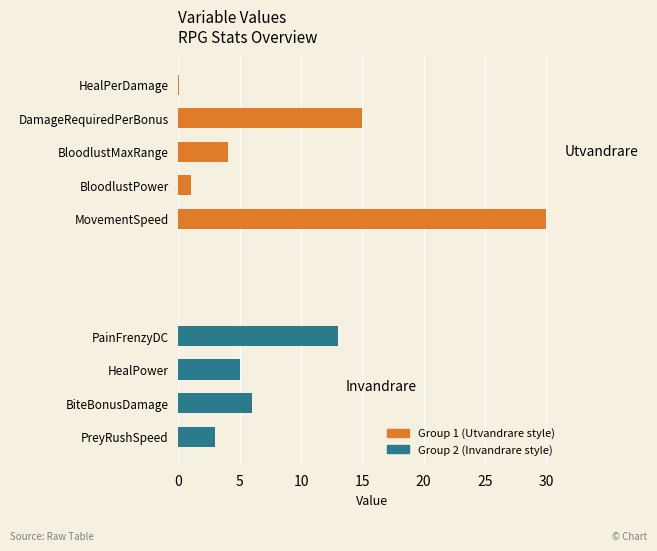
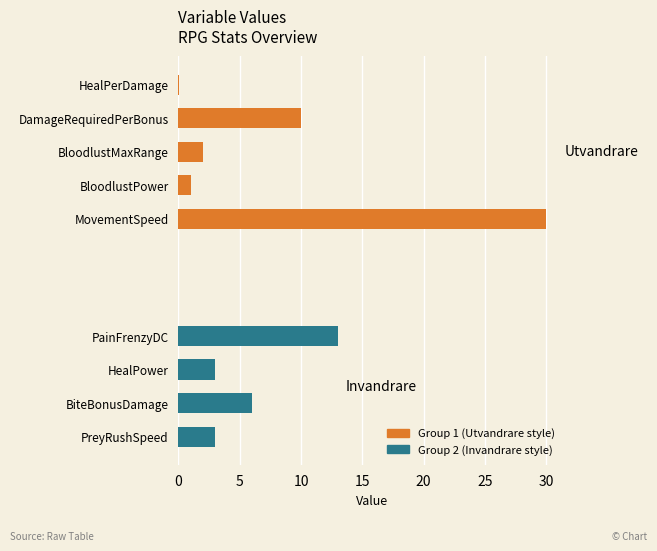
Group 1 (Utvandrare style), DamageRequiredPerBonus: 15 -> 10
Group 1 (Utvandrare style), BloodlustMaxRange: 4 -> 2
Group 2 (Invandrare style), HealPower: 5 -> 3
